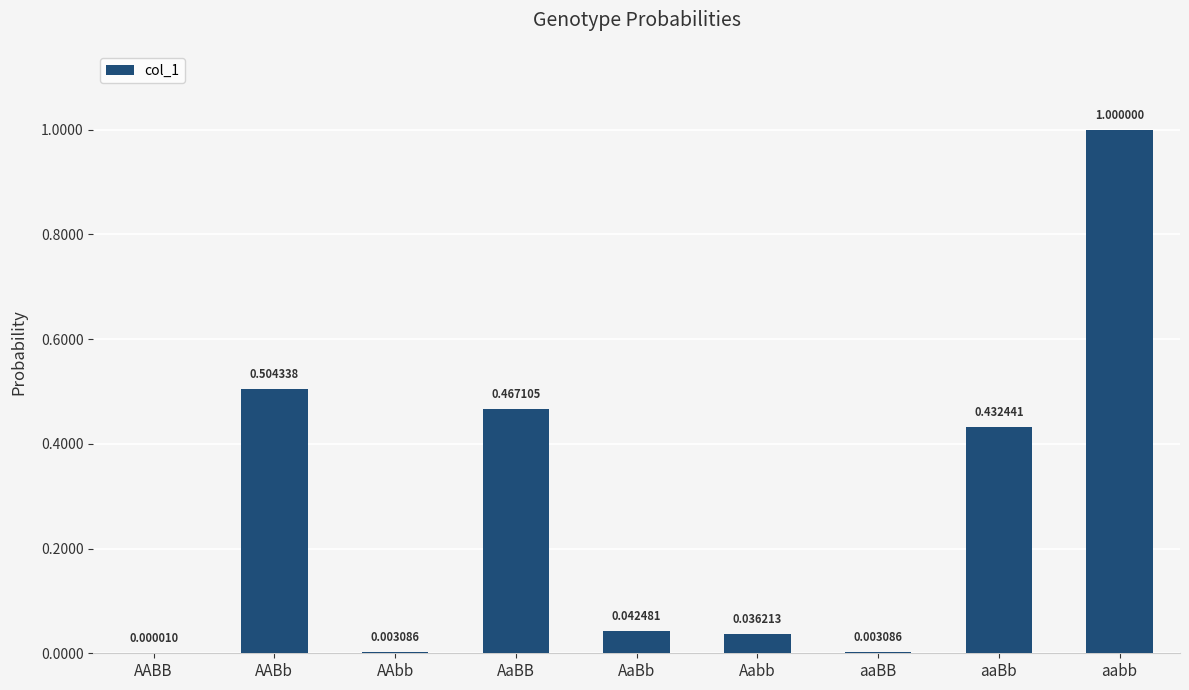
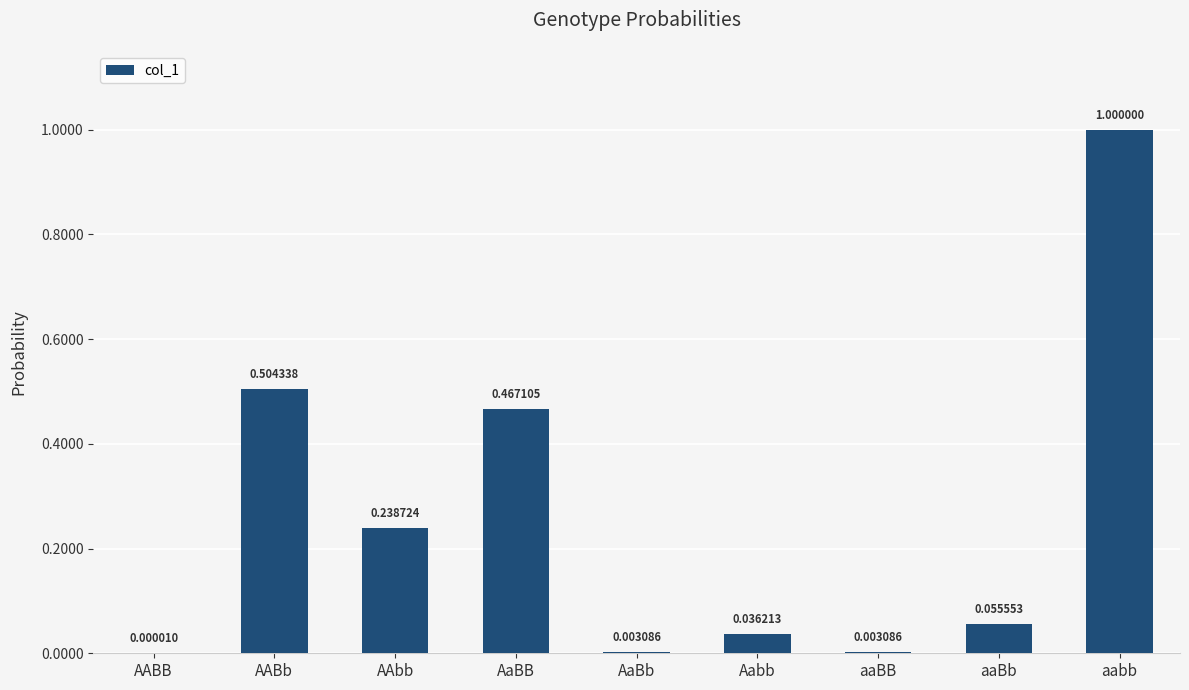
AAbb: 0.003086 -> 0.238724
AaBb: 0.042481 -> 0.003086
aaBb: 0.432441 -> 0.055553
